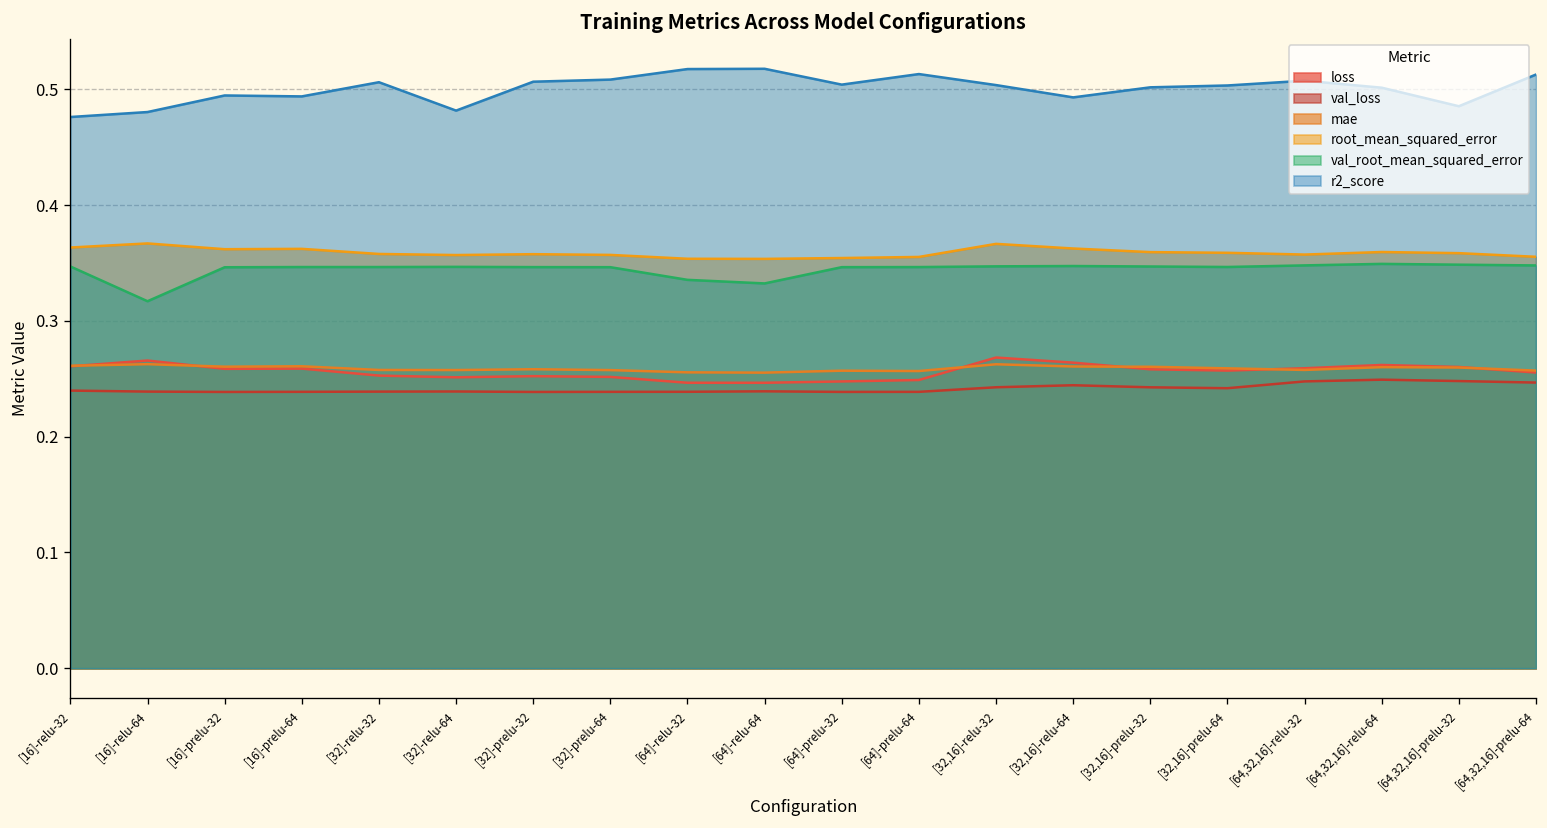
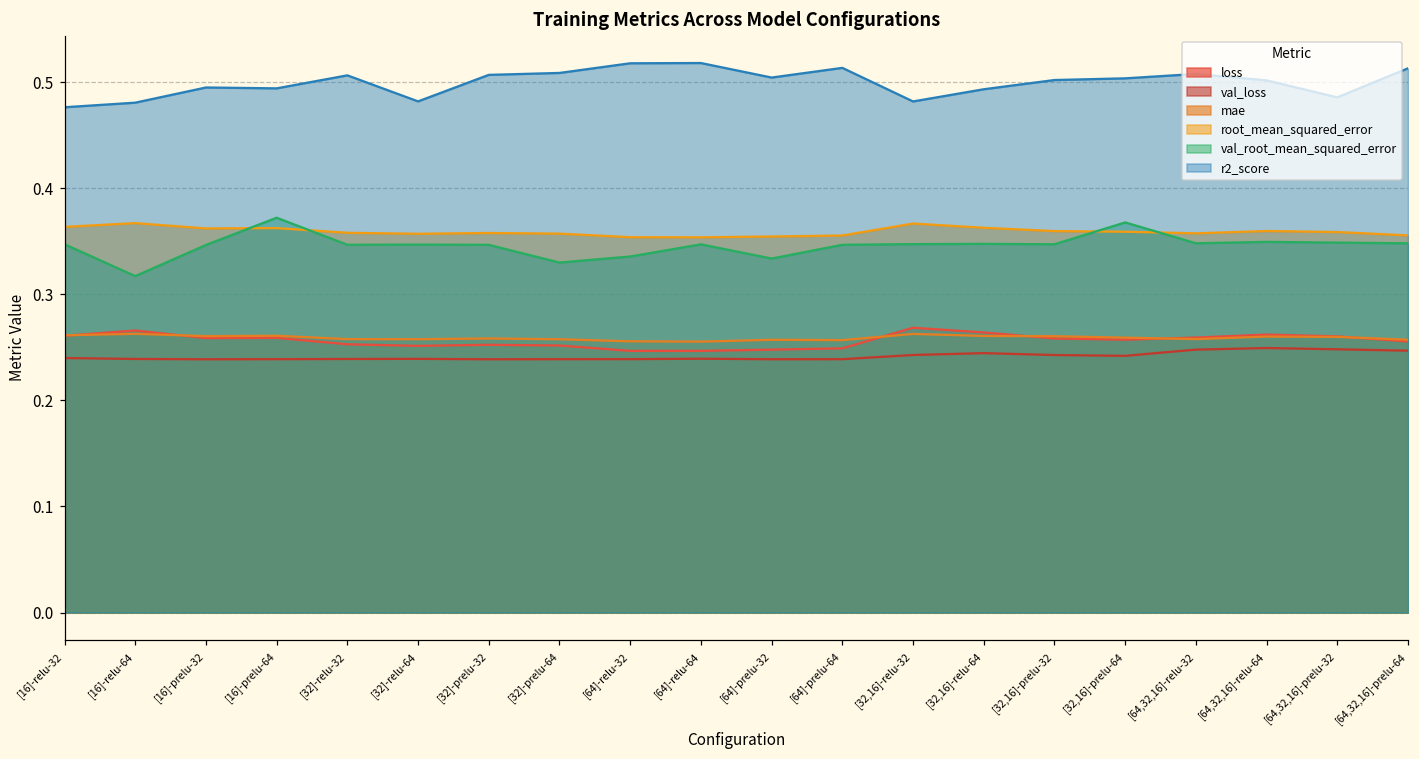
val_root_mean_squared_error, [16]-prelu-64: 0.35 -> 0.37
val_root_mean_squared_error, [32]-prelu-64: 0.35 -> 0.33
val_root_mean_squared_error, [64]-relu-64: 0.33 -> 0.35
val_root_mean_squared_error, [64]-prelu-32: 0.35 -> 0.33
r2_score, [32,16]-relu-32: 0.50 -> 0.48
val_root_mean_squared_error, [32,16]-prelu-64: 0.35 -> 0.37
